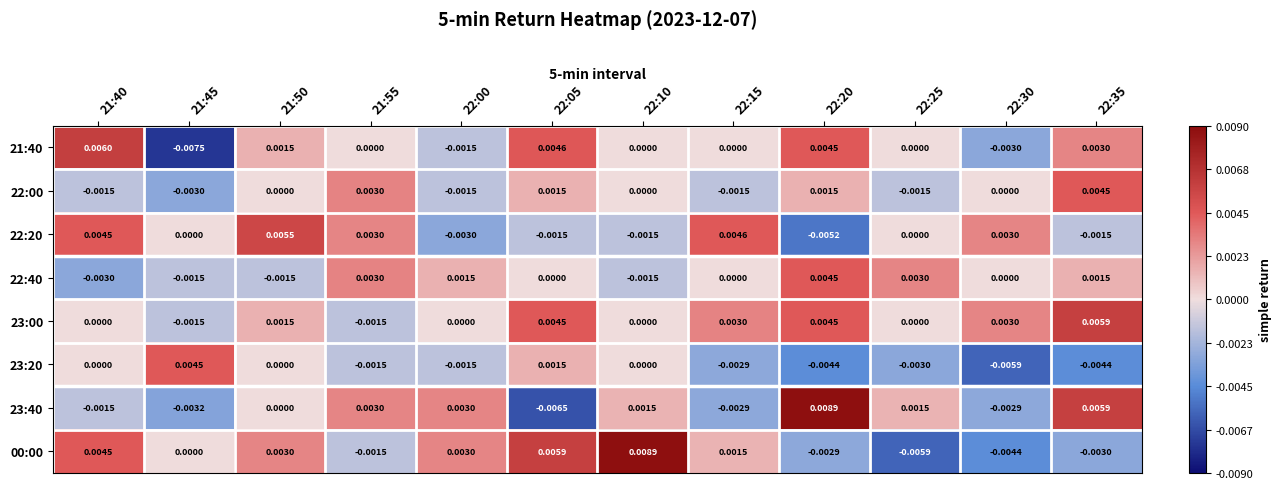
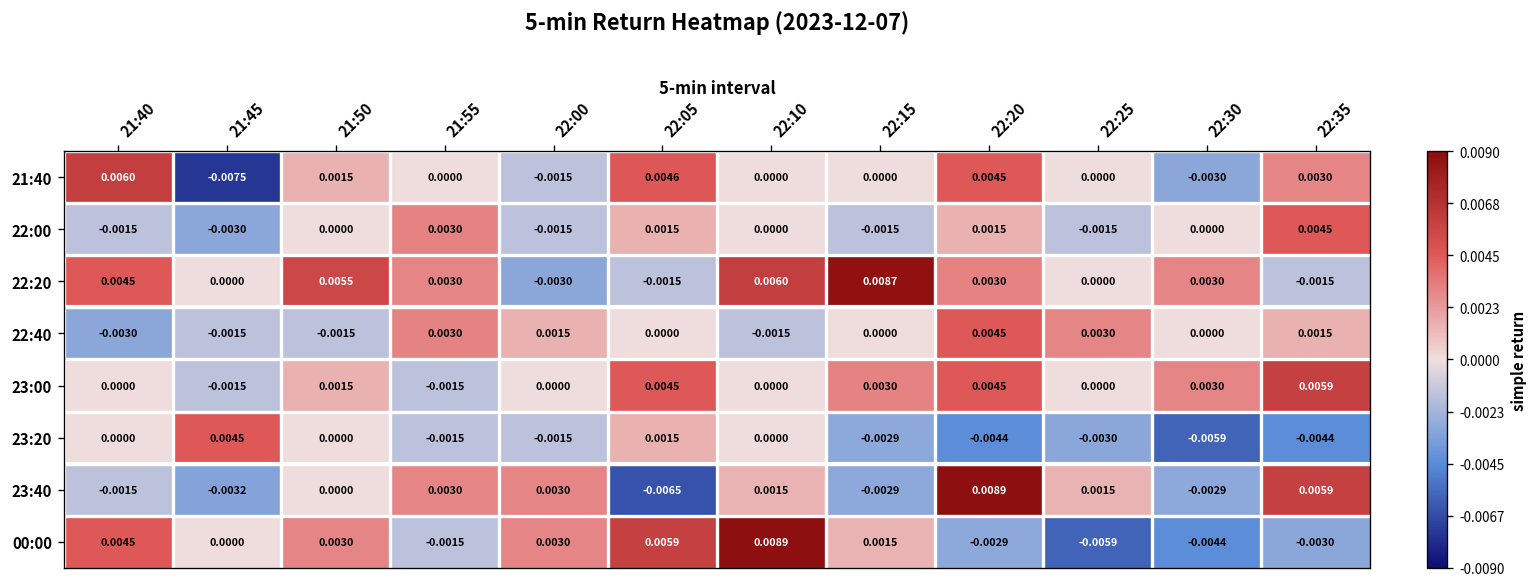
22:20, 22:10: -0.0015 -> 0.0060
22:20, 22:15: 0.0046 -> 0.0087
22:20, 22:20: -0.0052 -> 0.0030
